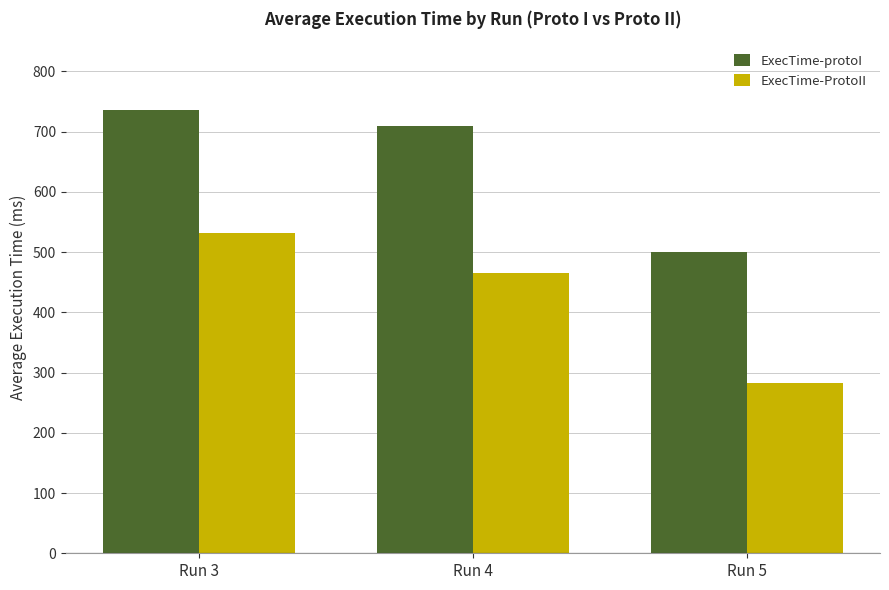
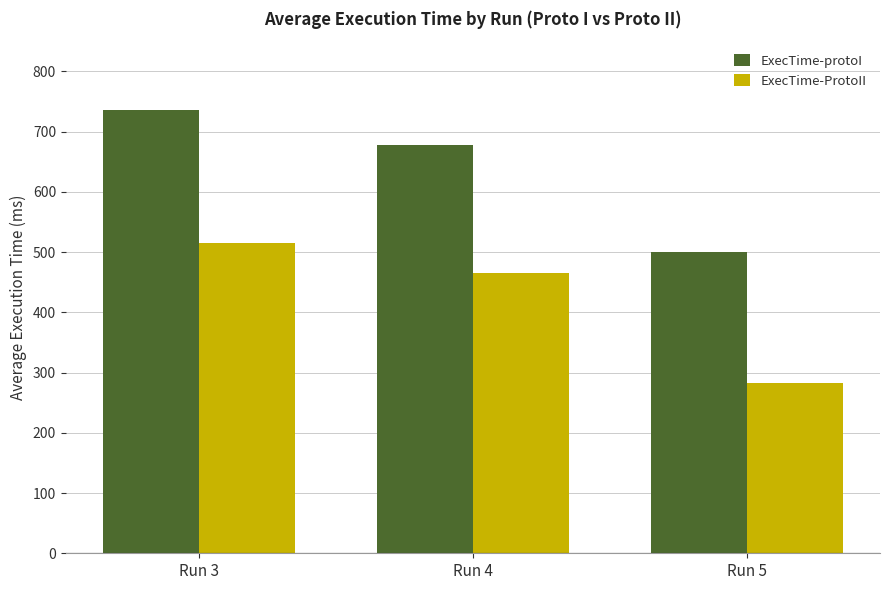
ExecTime-ProtoII, Run 3: 530 -> 510
ExecTime-protoI, Run 4: 710 -> 680
